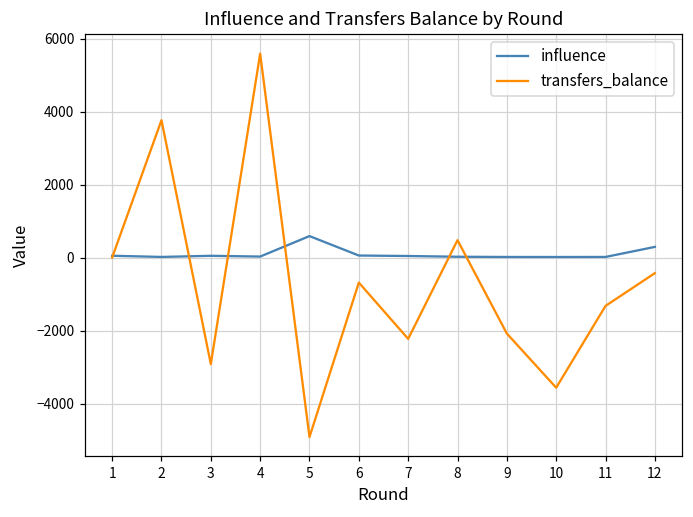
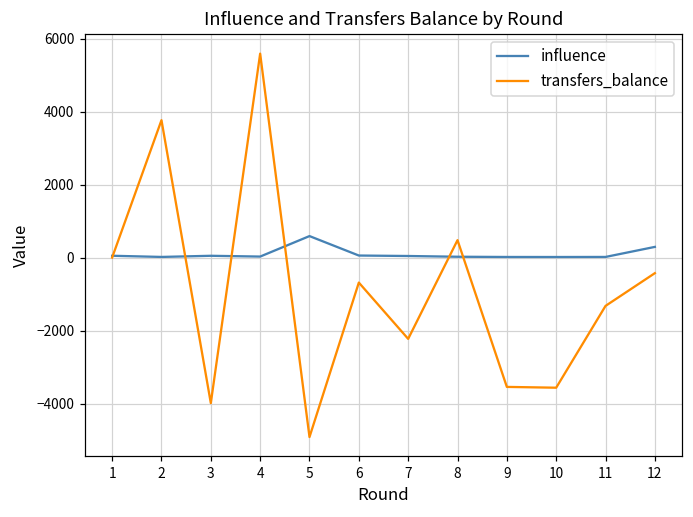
transfers_balance, 3: -2900 -> -4000
transfers_balance, 9: -2100 -> -3500
